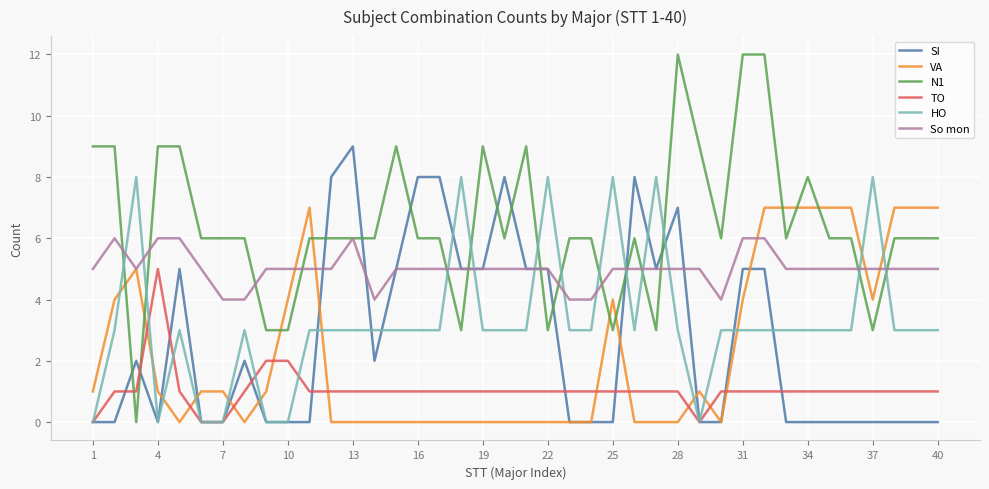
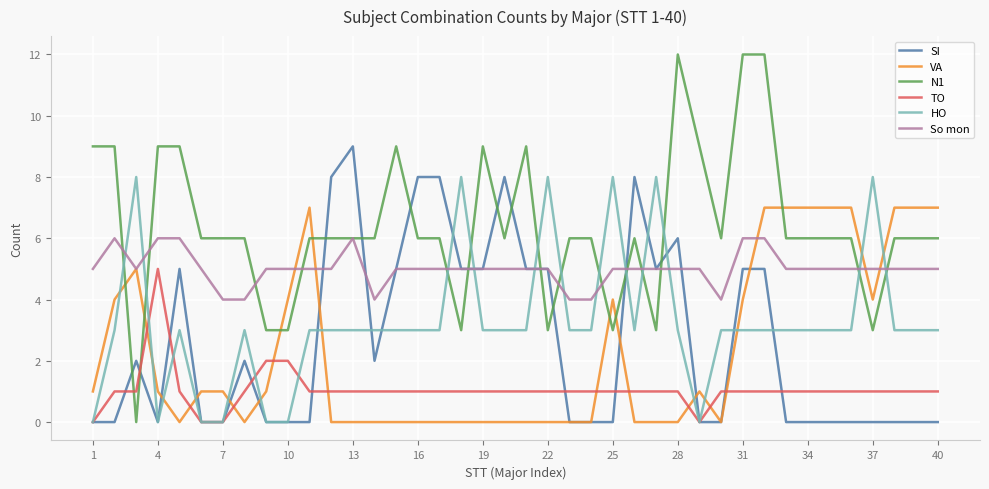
SI, 28: 7 -> 6
N1, 34: 8 -> 6
